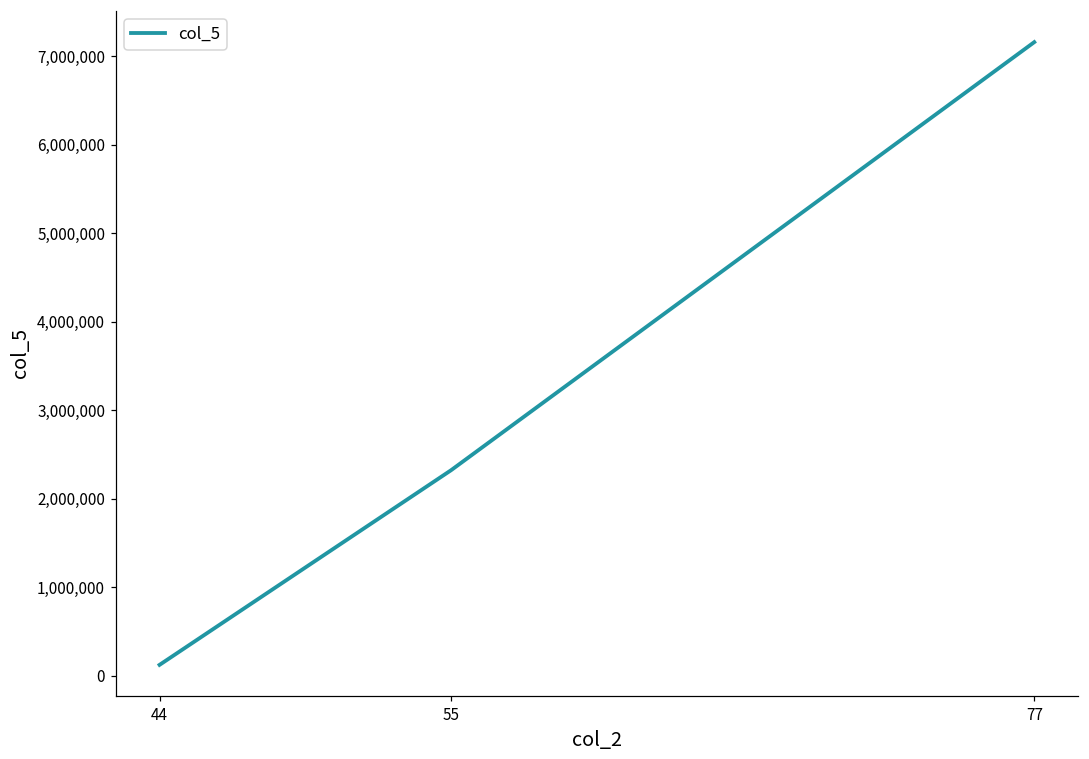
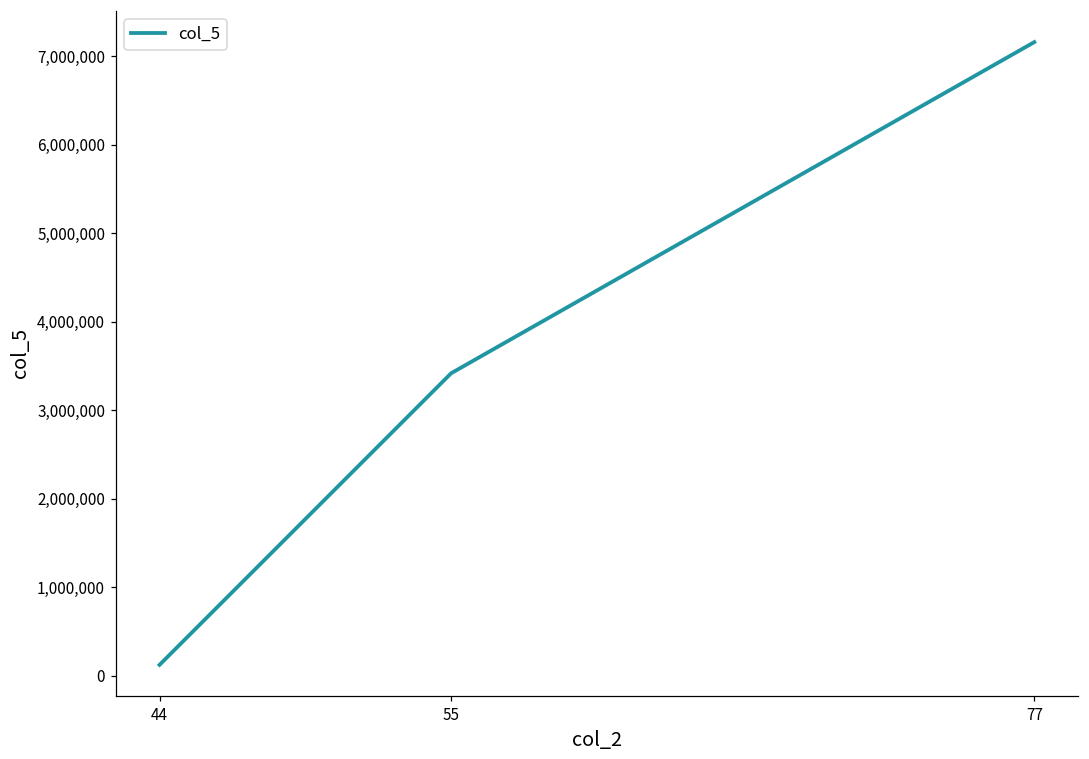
55: 2,300,000 -> 3,400,000
